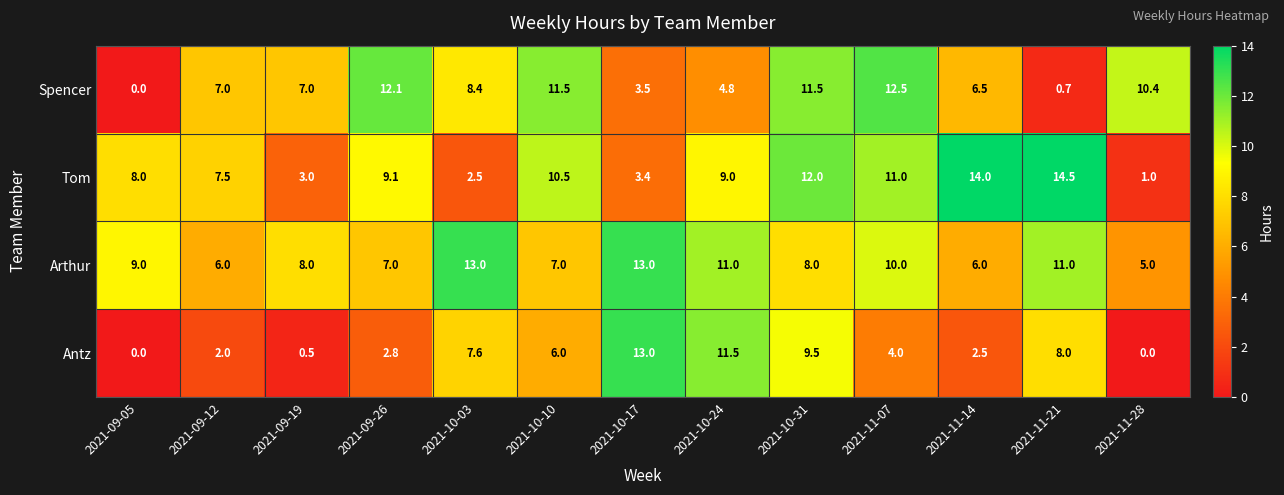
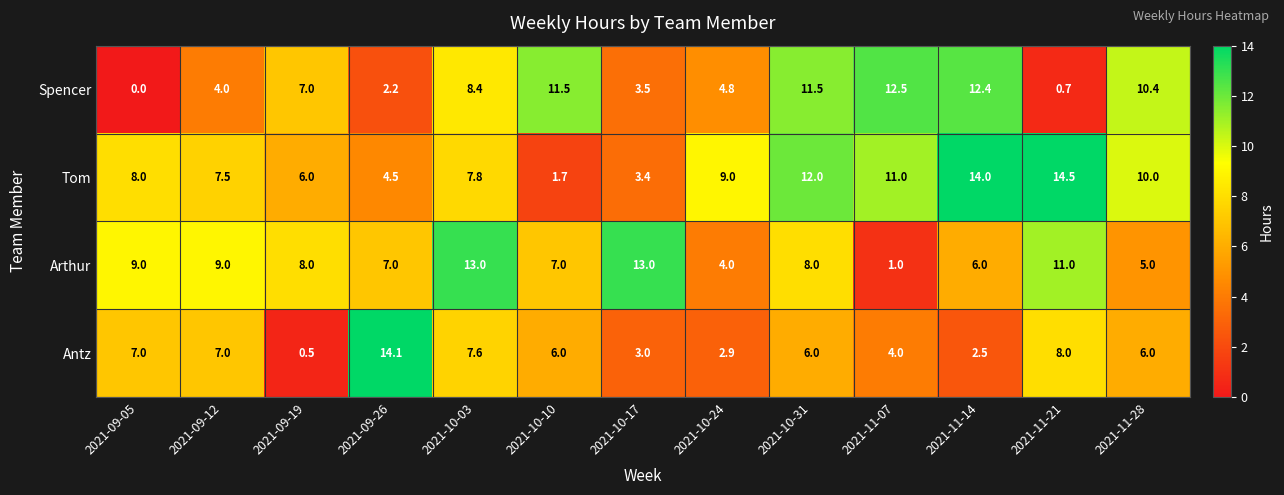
Spencer, 2021-09-12: 7.0 -> 4.0
Spencer, 2021-09-26: 12.1 -> 2.2
Spencer, 2021-11-14: 6.5 -> 12.4
Tom, 2021-09-19: 3.0 -> 6.0
Tom, 2021-09-26: 9.1 -> 4.5
Tom, 2021-10-03: 2.5 -> 7.8
Tom, 2021-10-10: 10.5 -> 1.7
Tom, 2021-11-28: 1.0 -> 10.0
Arthur, 2021-09-12: 6.0 -> 9.0
Arthur, 2021-10-24: 11.0 -> 4.0
Arthur, 2021-11-07: 10.0 -> 1.0
Antz, 2021-09-05: 0.0 -> 7.0
Antz, 2021-09-12: 2.0 -> 7.0
Antz, 2021-09-26: 2.8 -> 14.1
Antz, 2021-10-17: 13.0 -> 3.0
Antz, 2021-10-24: 11.5 -> 2.9
Antz, 2021-10-31: 9.5 -> 6.0
Antz, 2021-11-28: 0.0 -> 6.0
